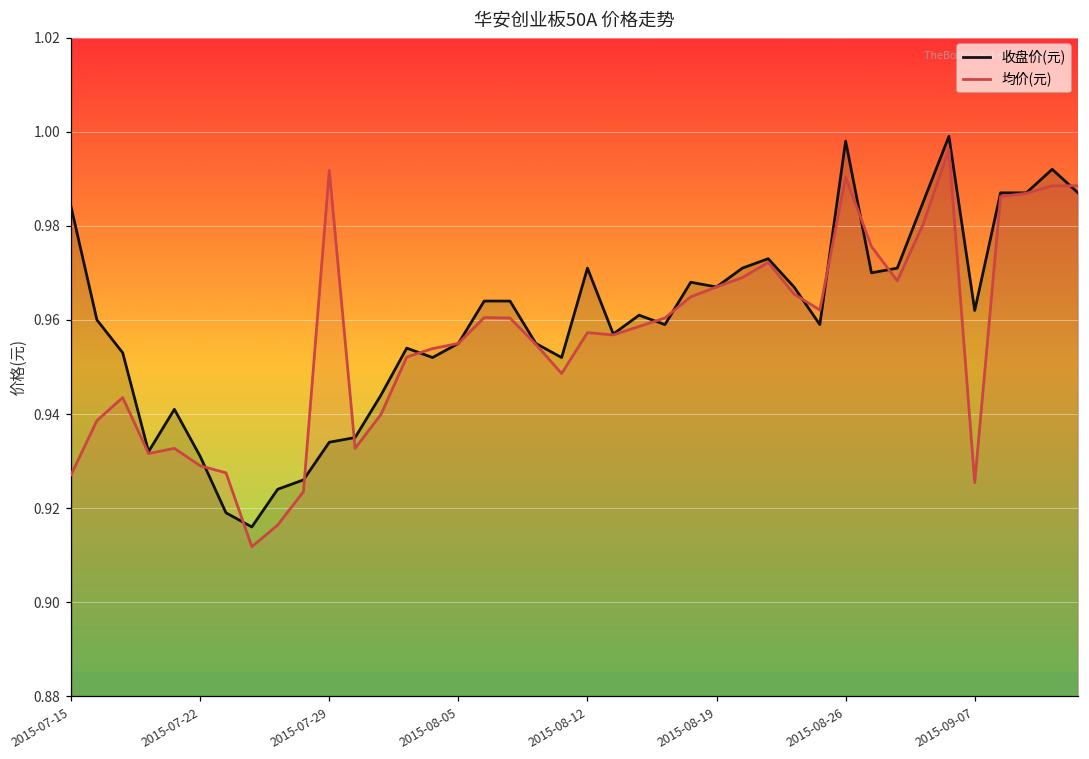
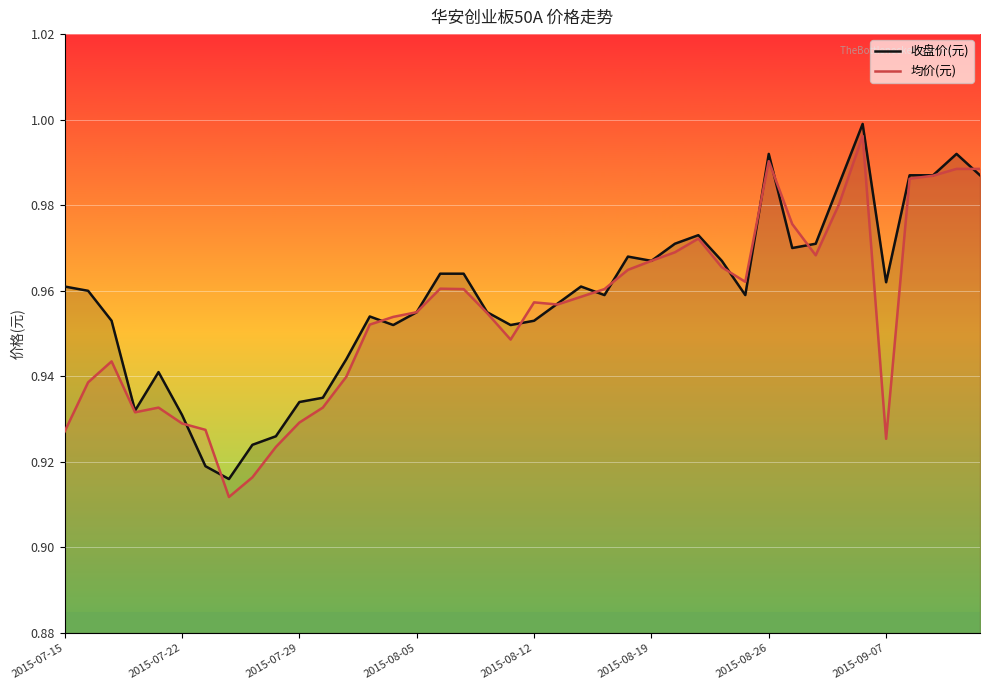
收盘价(元), 2015-07-15: 0.984 -> 0.961
均价(元), 2015-07-29: 0.992 -> 0.929
收盘价(元), 2015-08-12: 0.971 -> 0.953
收盘价(元), 2015-08-26: 0.998 -> 0.992
